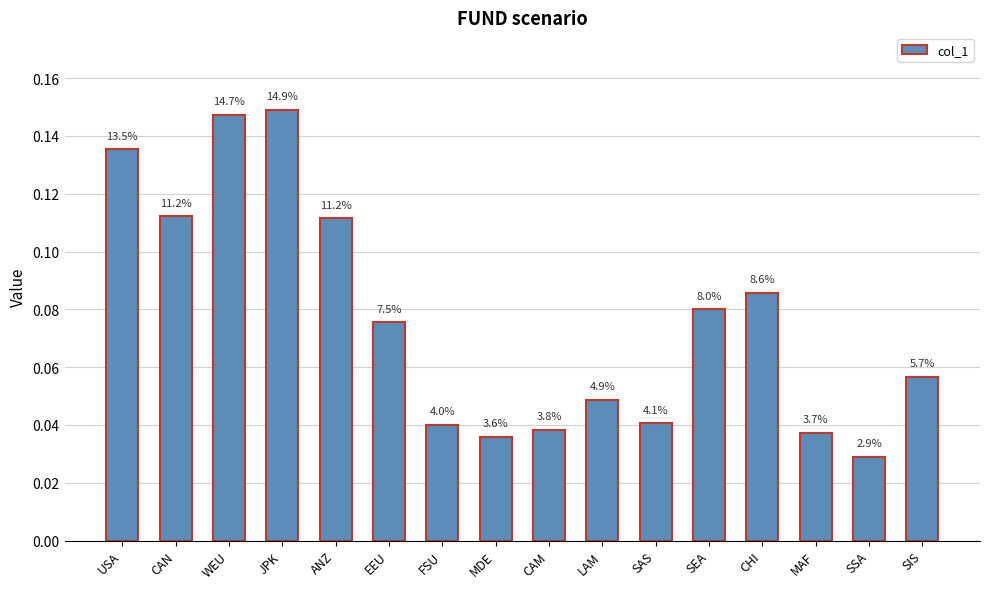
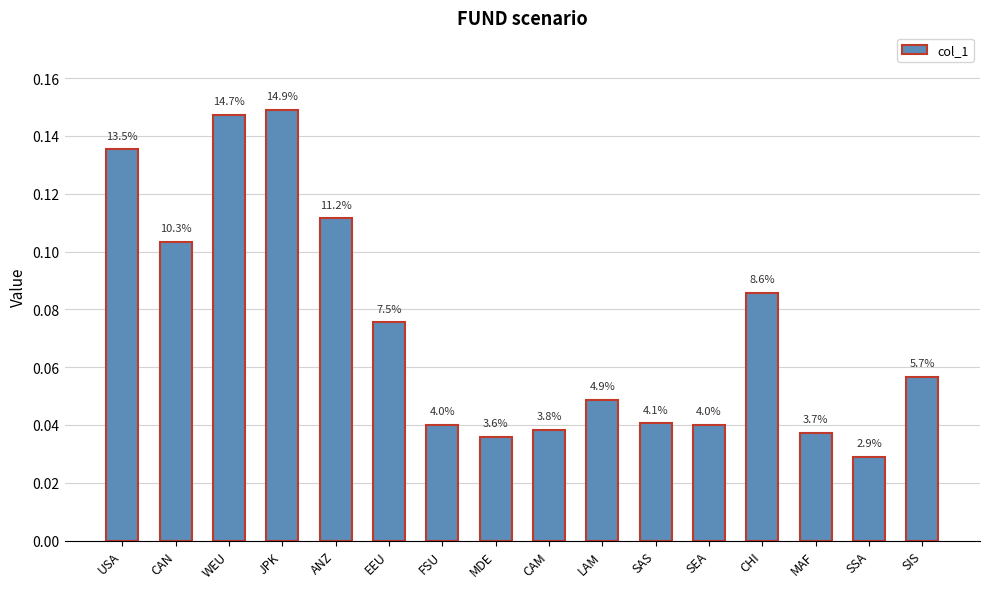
CAN: 11.2% -> 10.3%
SEA: 8.0% -> 4.0%
